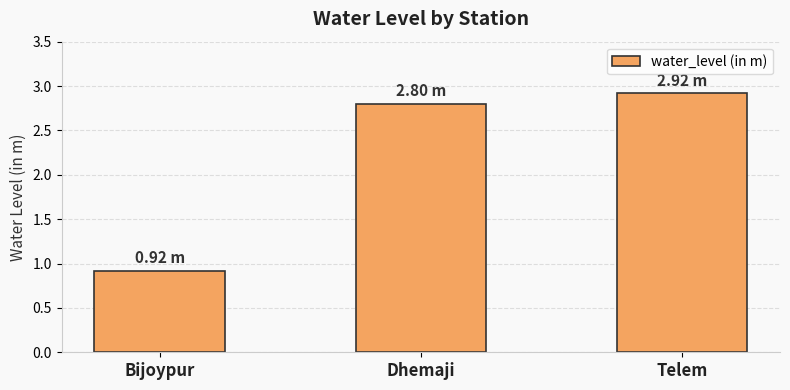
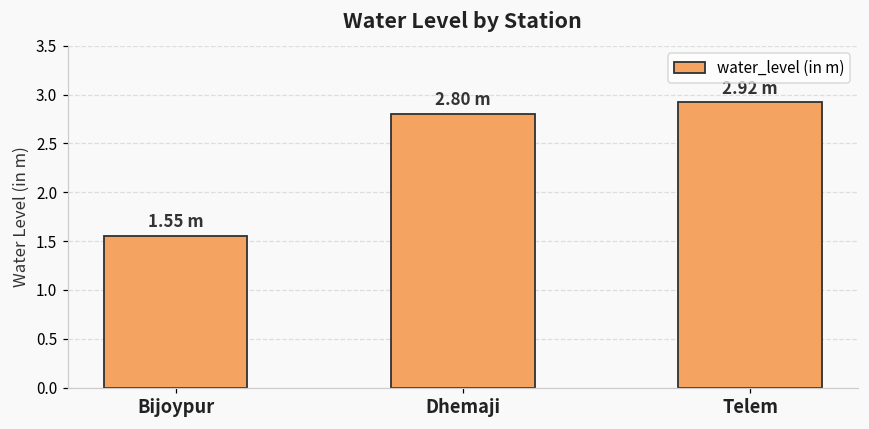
Bijoypur: 0.92 -> 1.55
